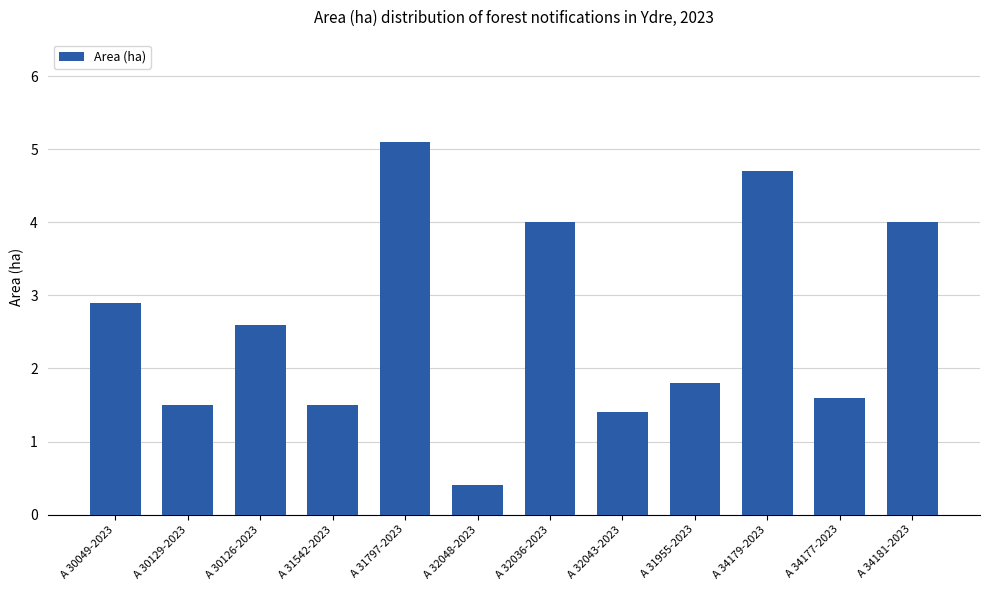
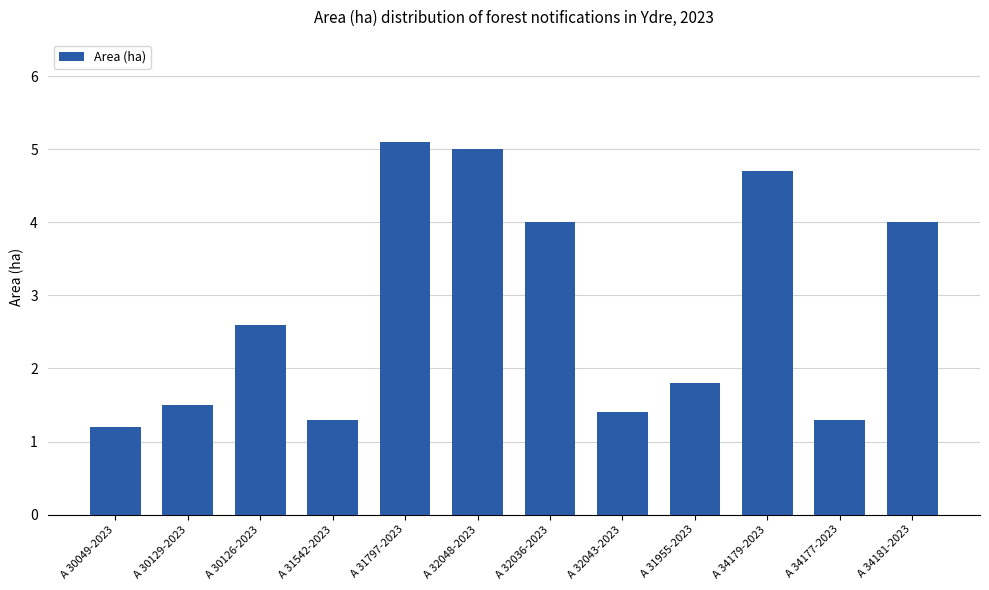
A 30049-2023: 2.9 -> 1.2
A 31542-2023: 1.5 -> 1.3
A 32048-2023: 0.4 -> 5.0
A 34177-2023: 1.6 -> 1.3
